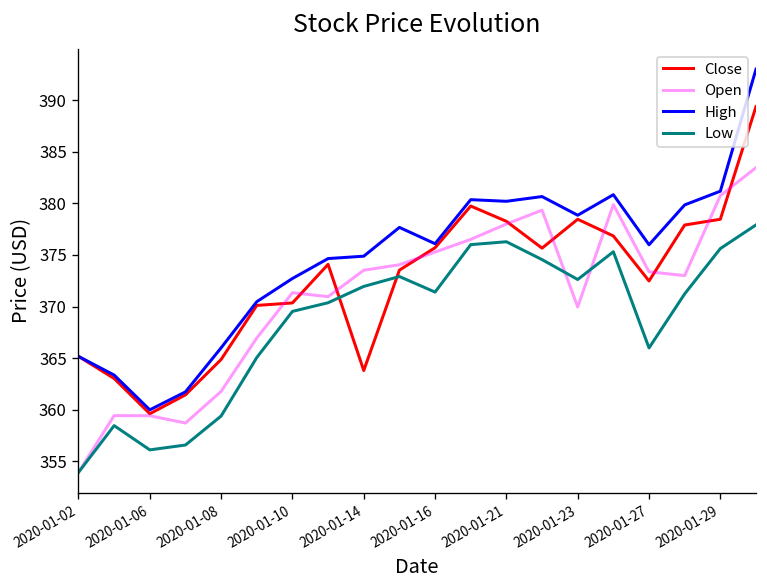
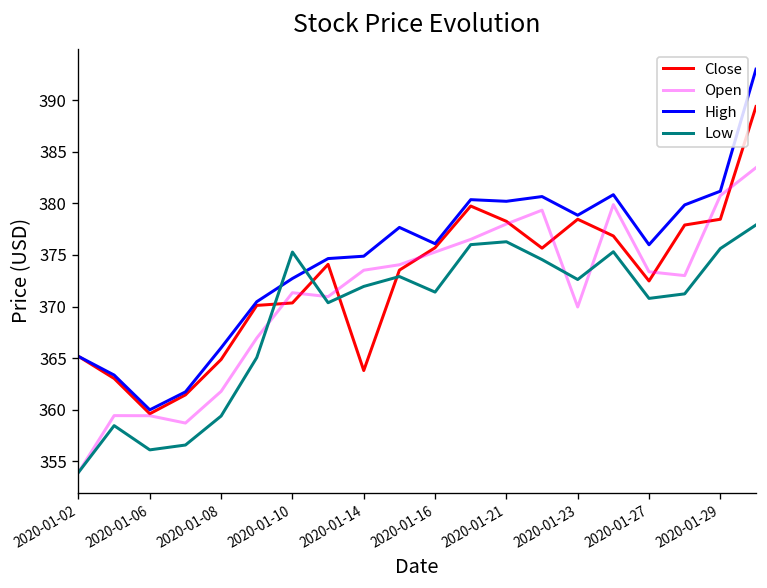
Low, 2020-01-10: 370 -> 375
Low, 2020-01-27: 366 -> 371
